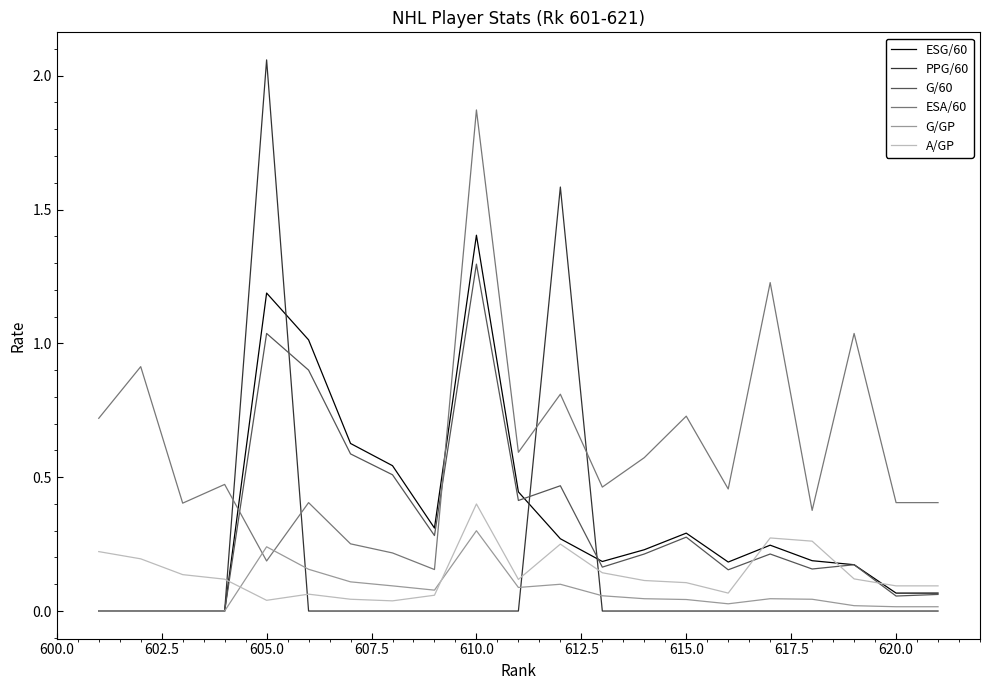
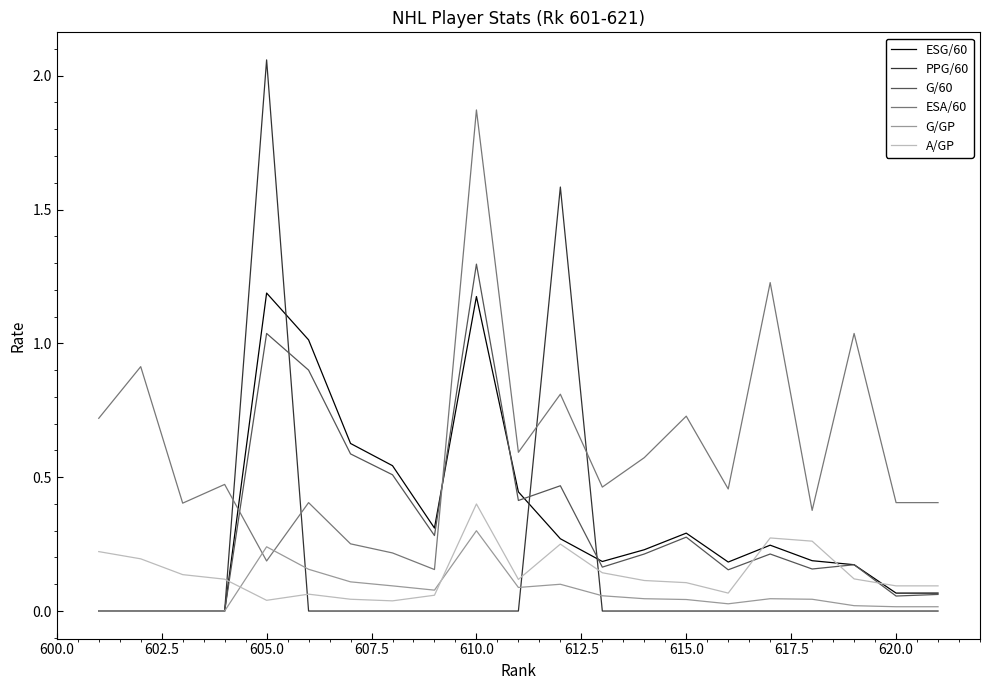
ESG/60, 610.0: 1.40 -> 1.18
